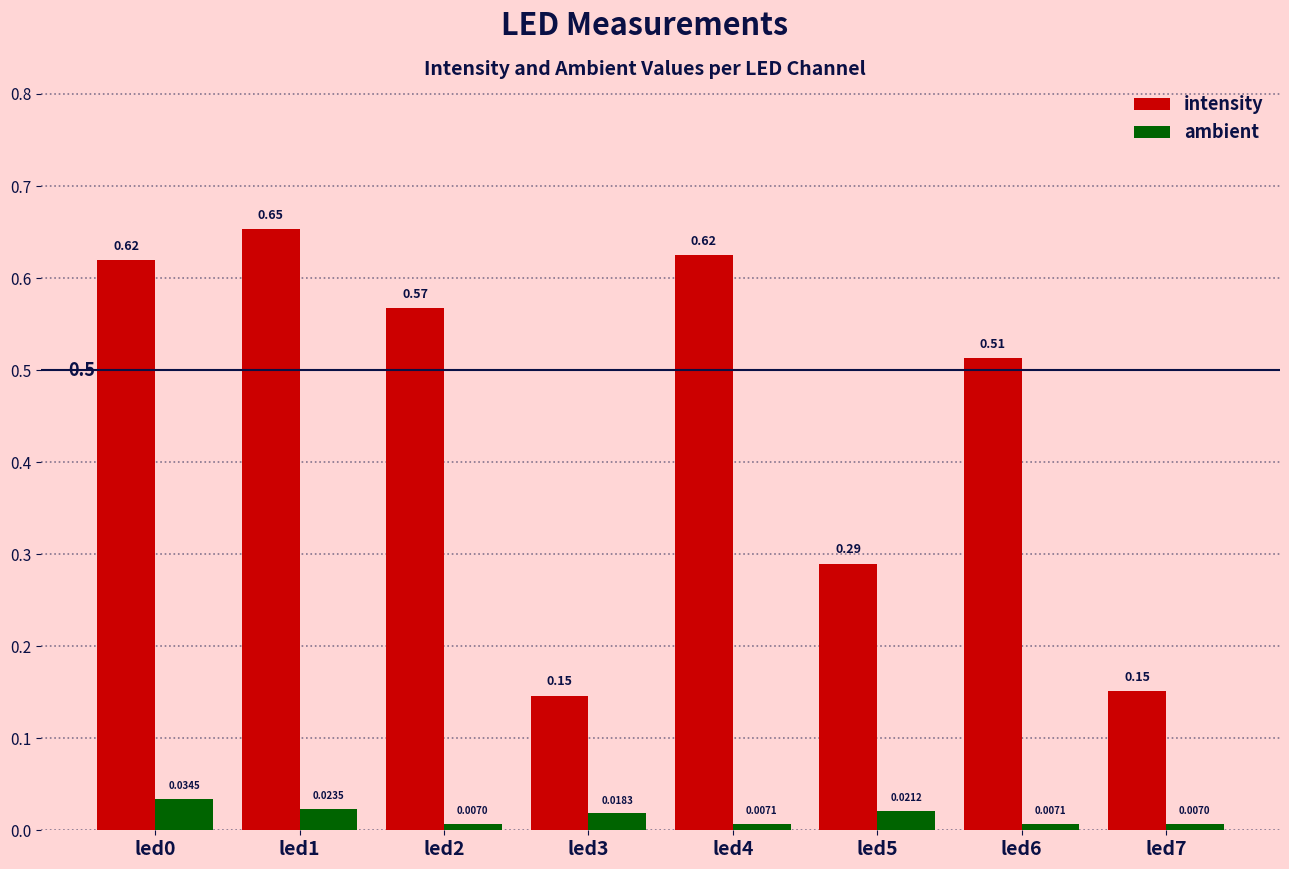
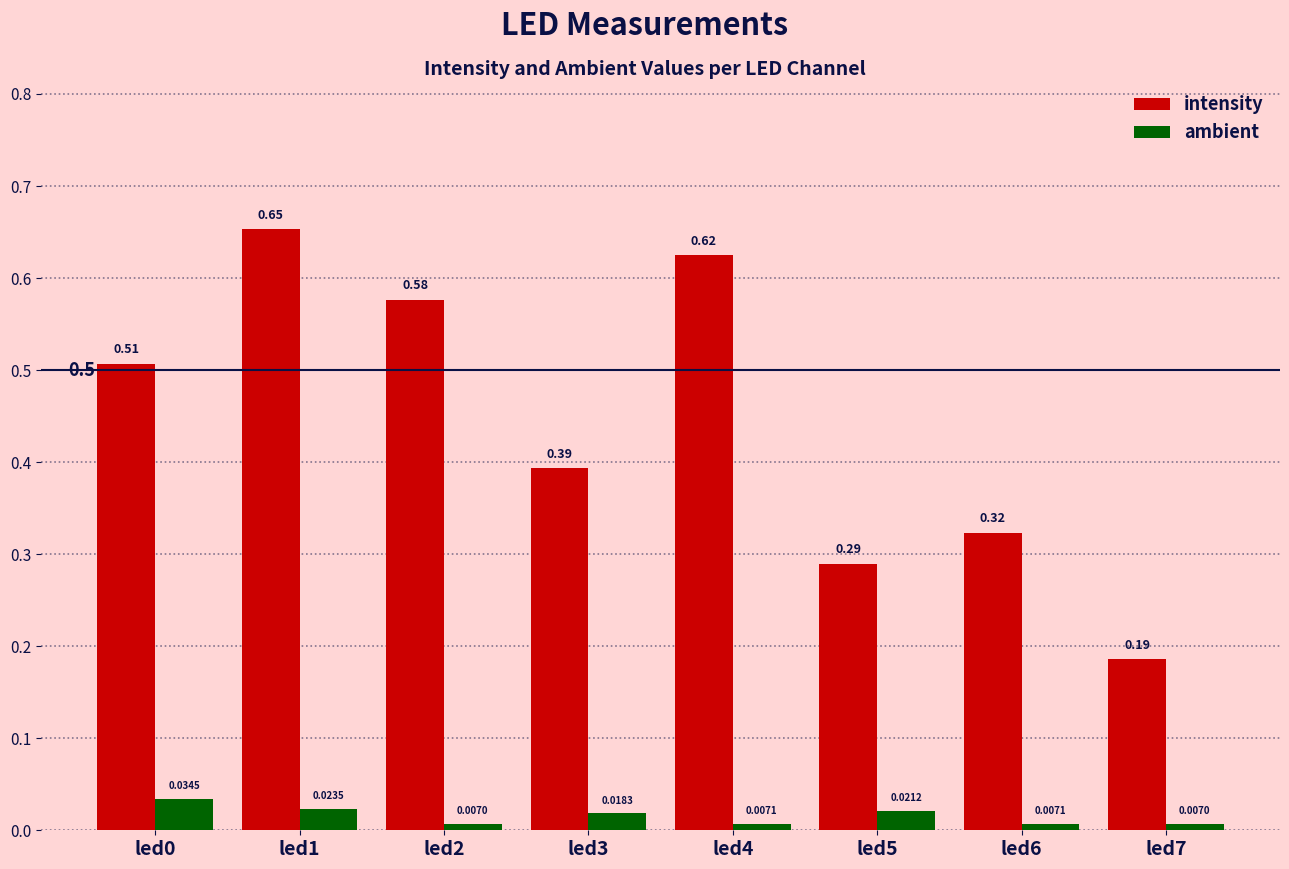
intensity, led0: 0.62 -> 0.51
intensity, led2: 0.57 -> 0.58
intensity, led3: 0.15 -> 0.39
intensity, led6: 0.51 -> 0.32
intensity, led7: 0.15 -> 0.19
